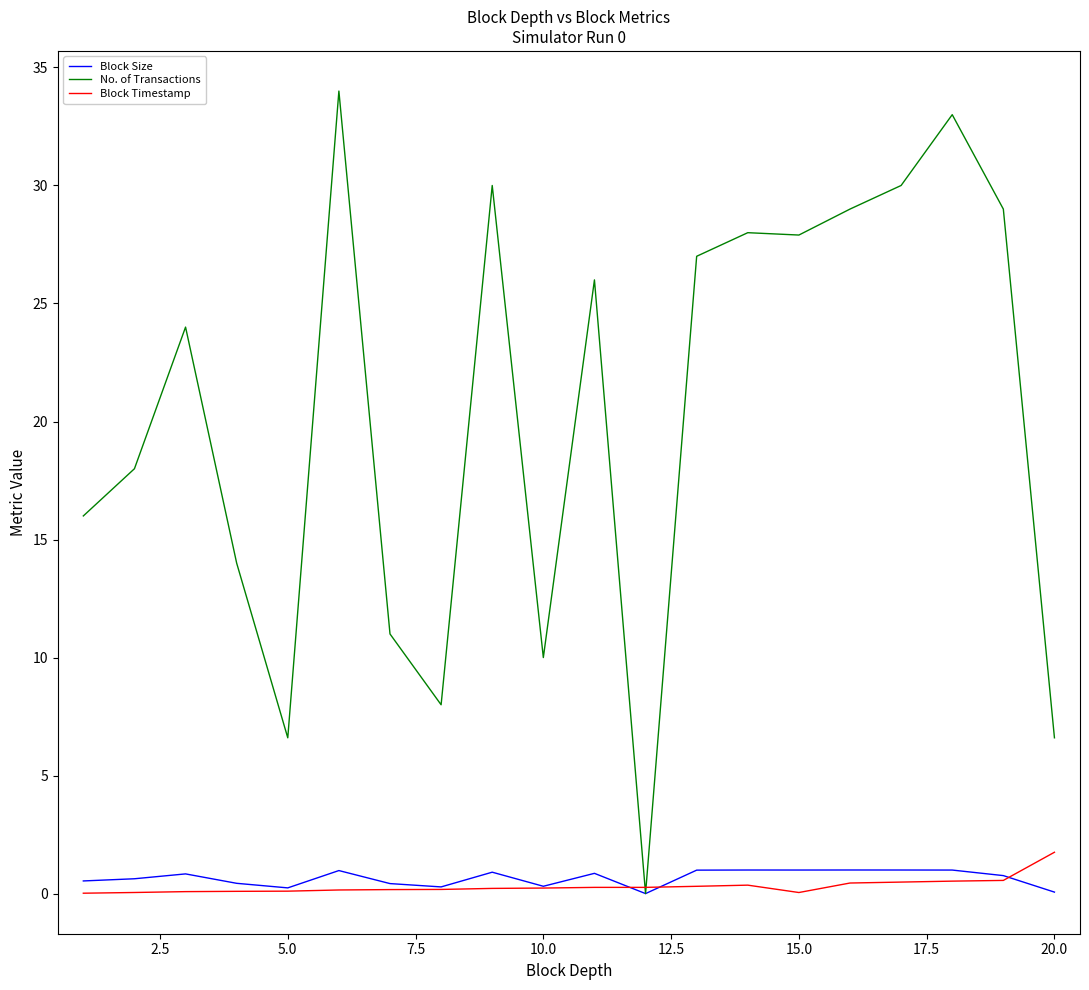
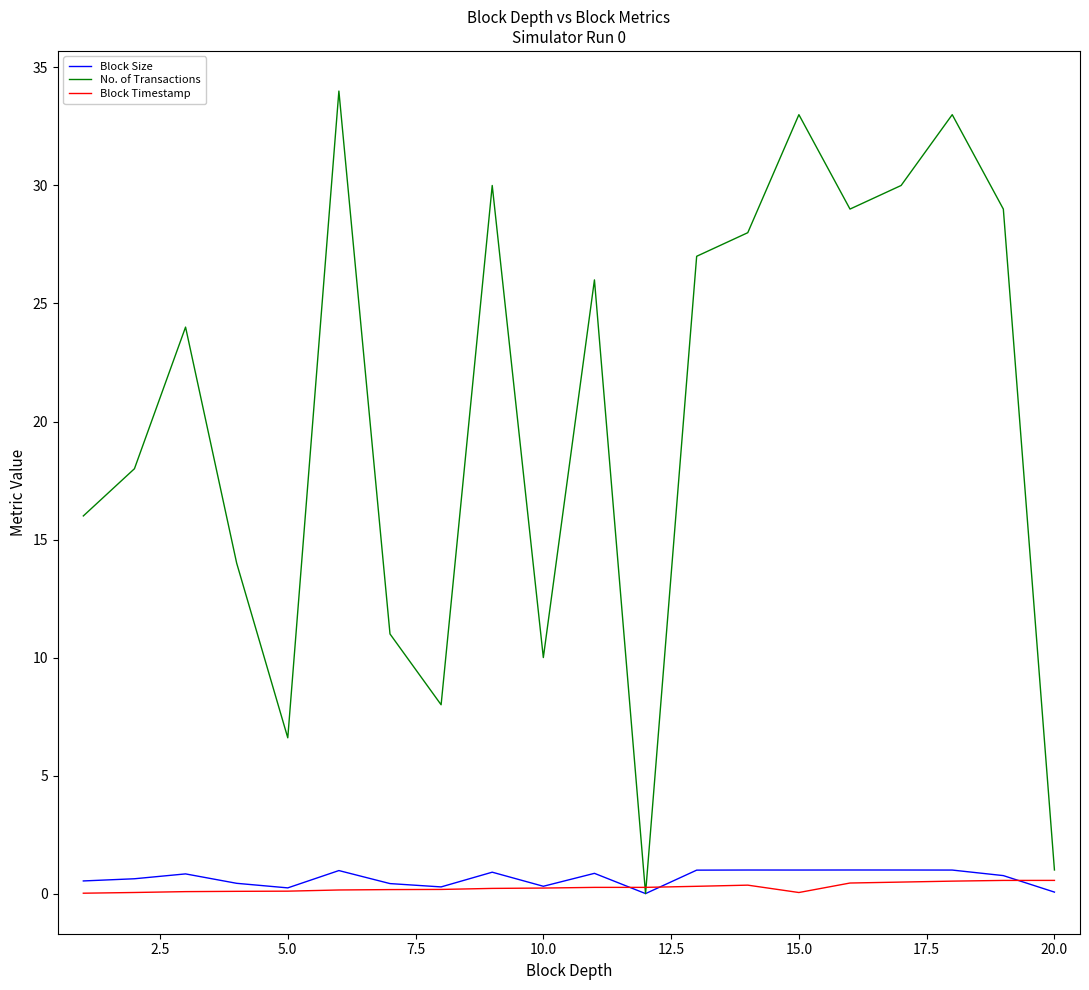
No. of Transactions, 15.0: 27.9 -> 33.0
No. of Transactions, 20.0: 6.6 -> 1.0
Block Timestamp, 20.0: 1.8 -> 0.6
